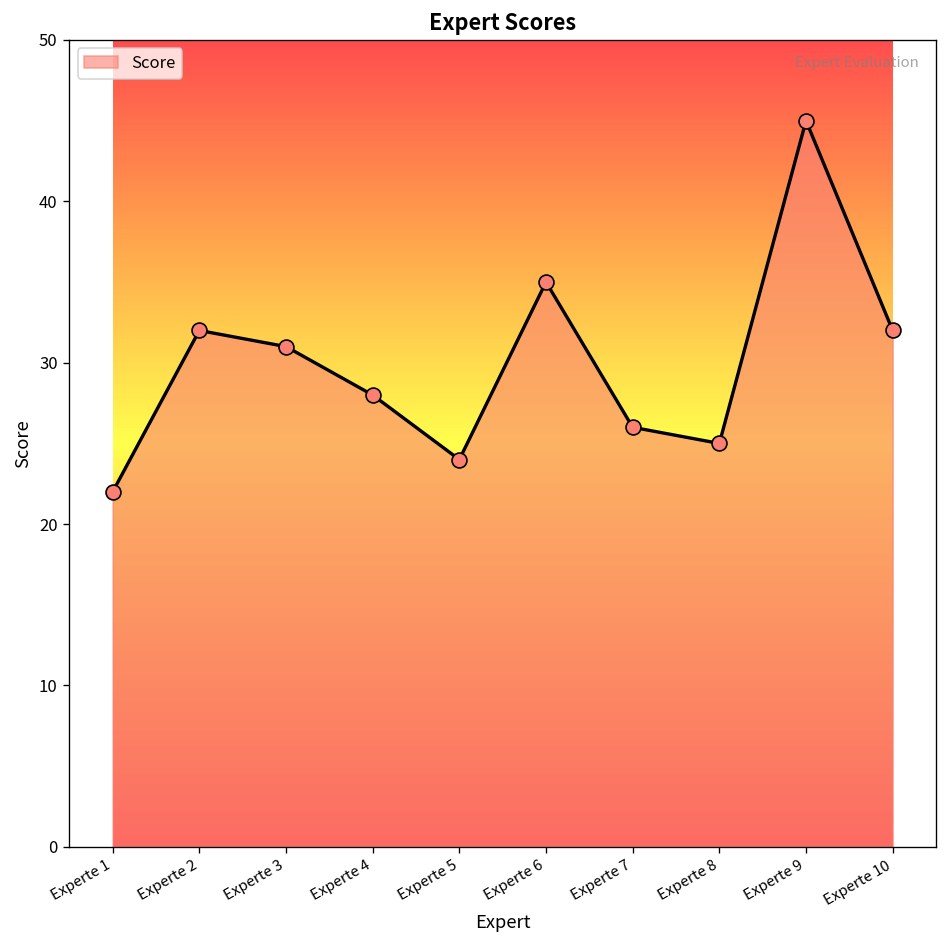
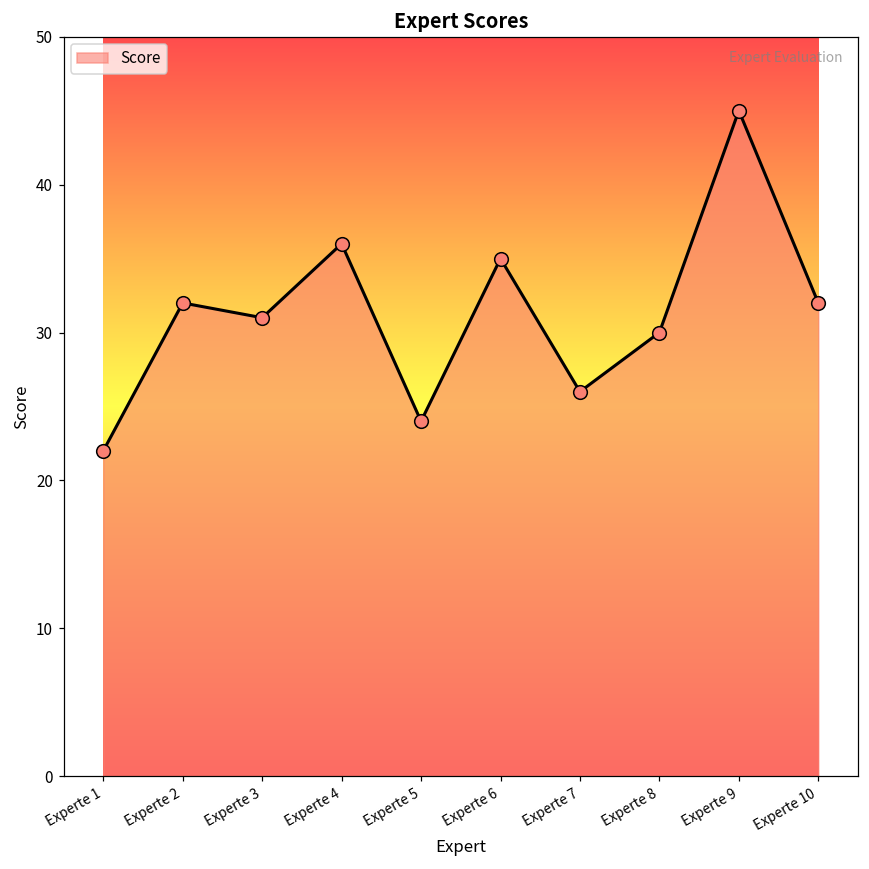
Experte 4: 28 -> 36
Experte 8: 25 -> 30
